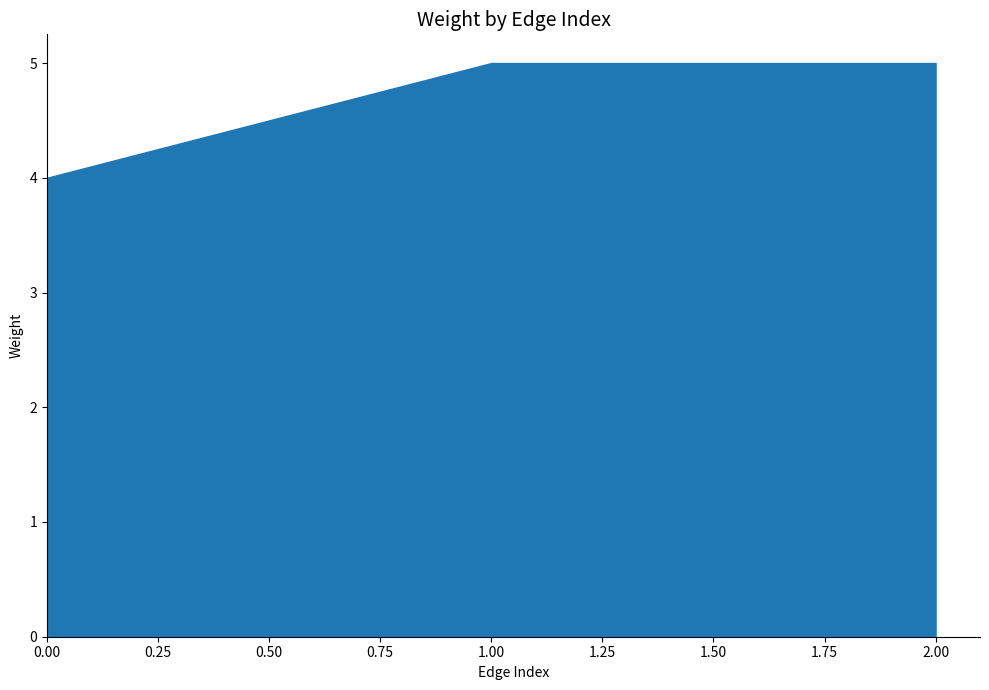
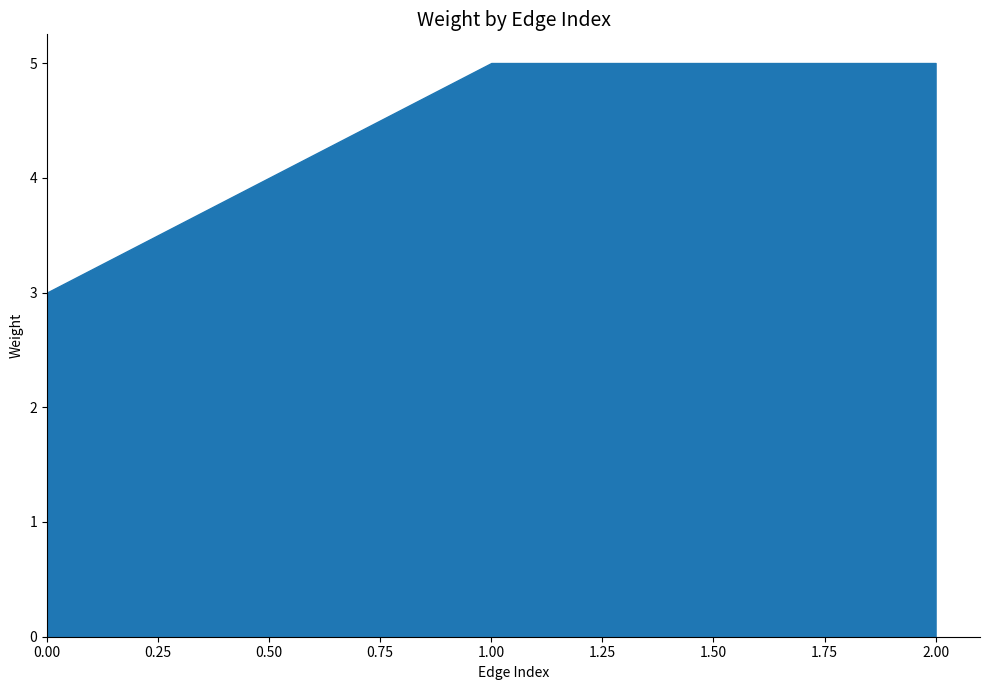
0.00: 4 -> 3
